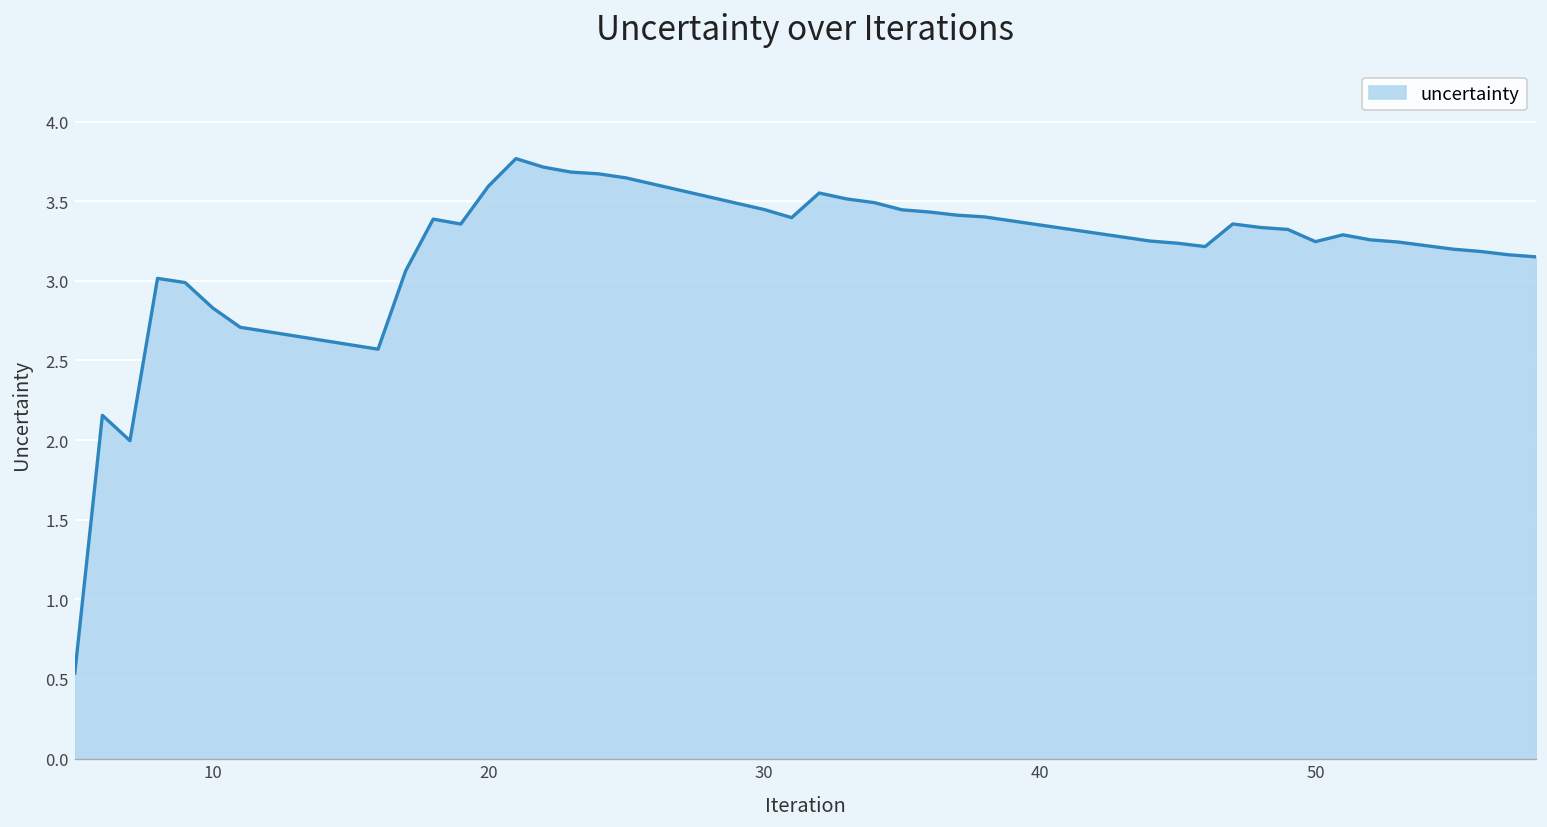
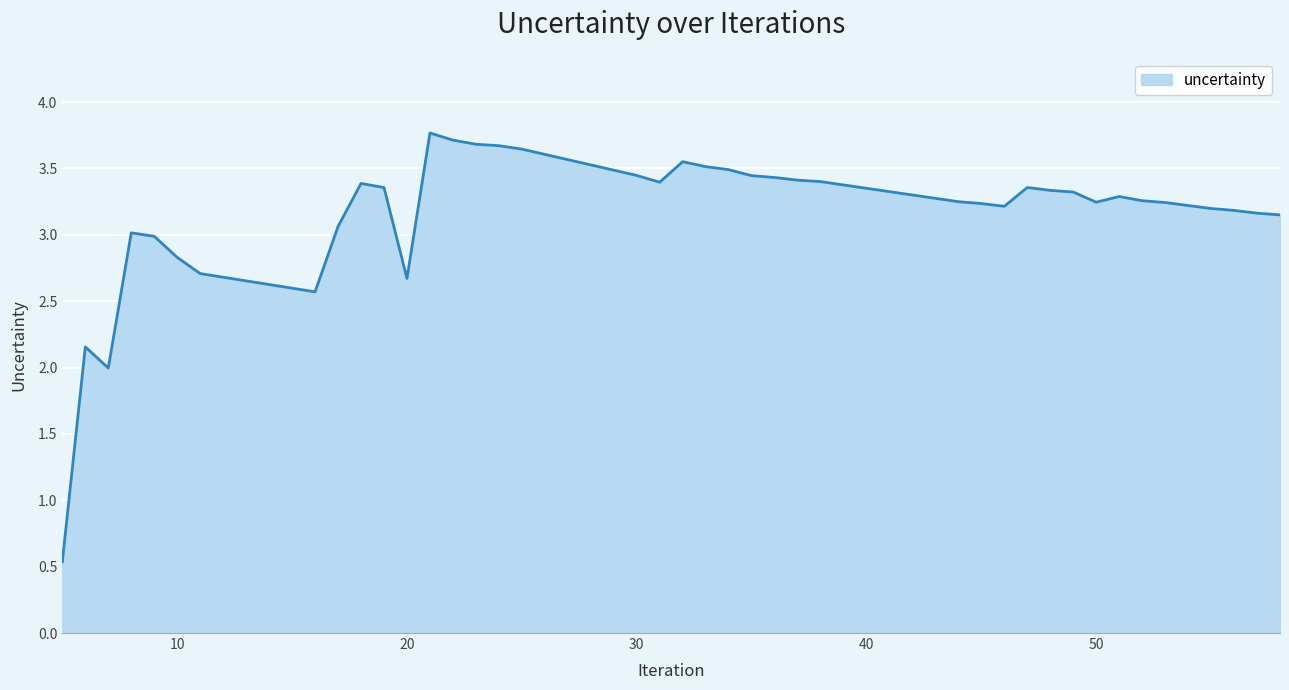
20: 3.59 -> 2.67
